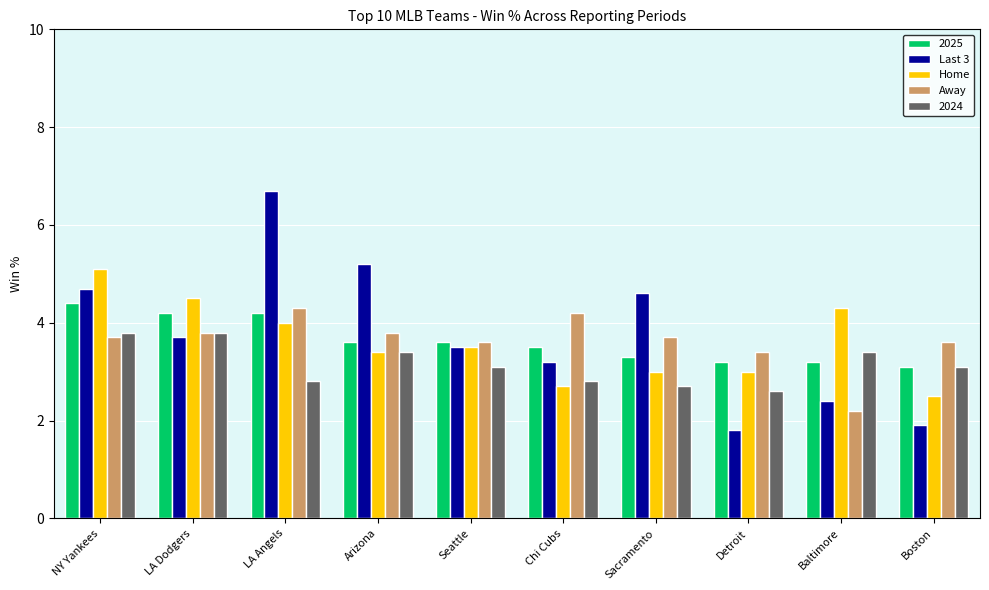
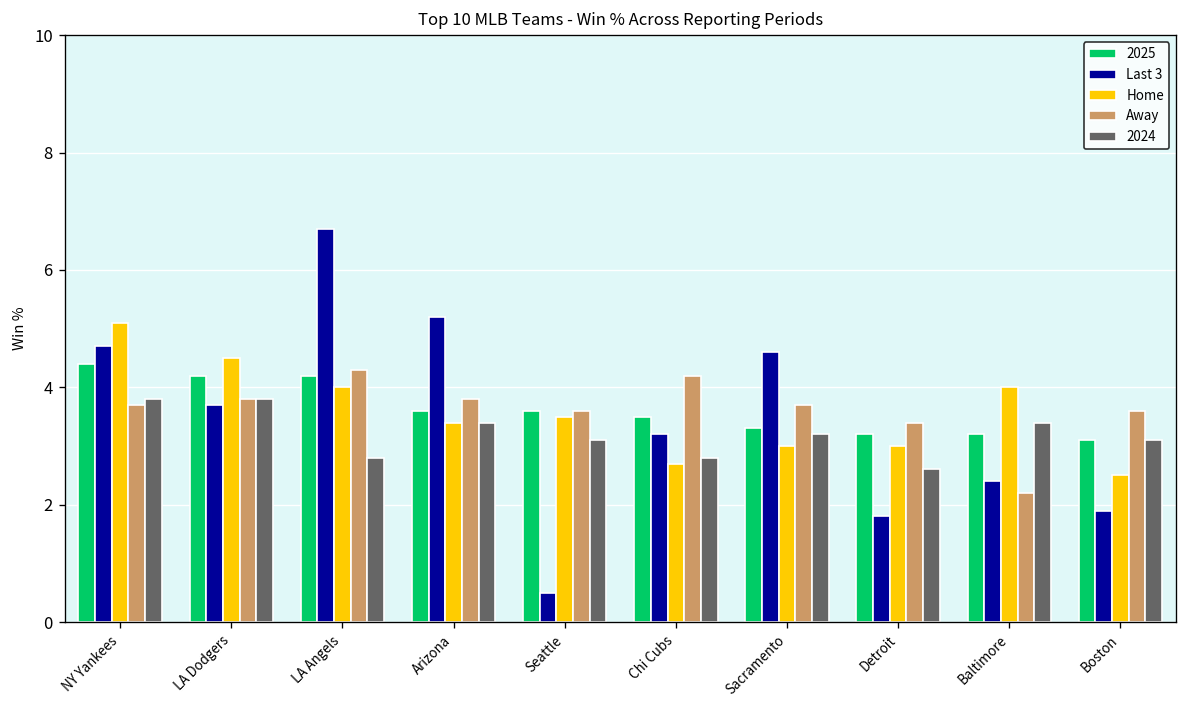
Last 3, Seattle: 3.5 -> 0.5
2024, Sacramento: 2.7 -> 3.2
Home, Baltimore: 4.3 -> 4.0
